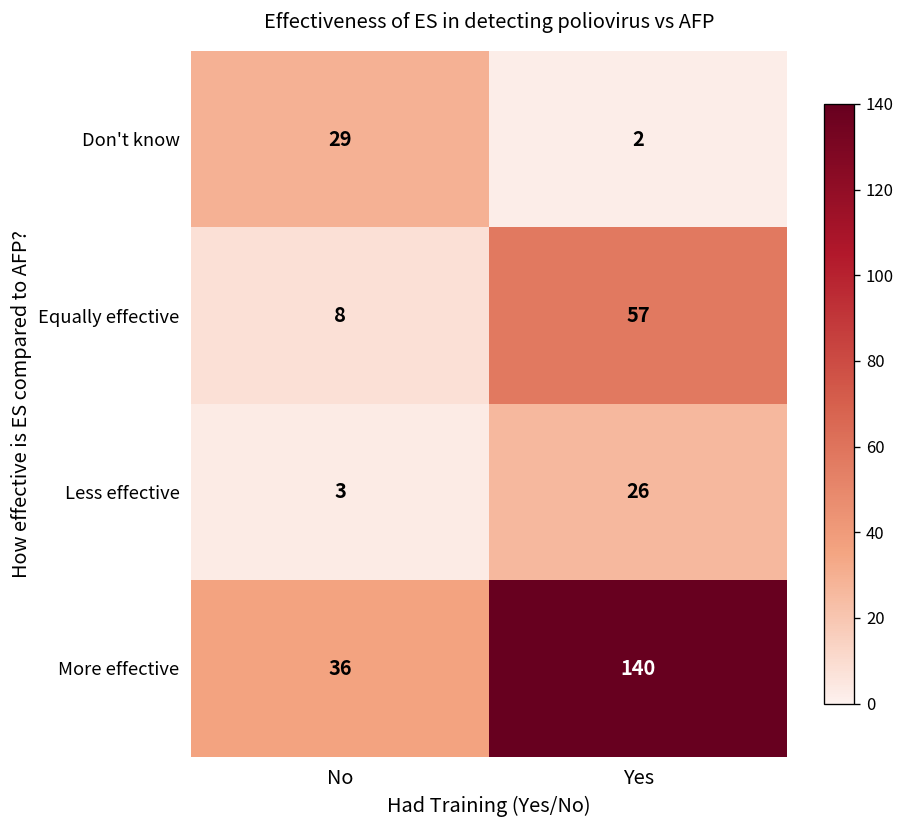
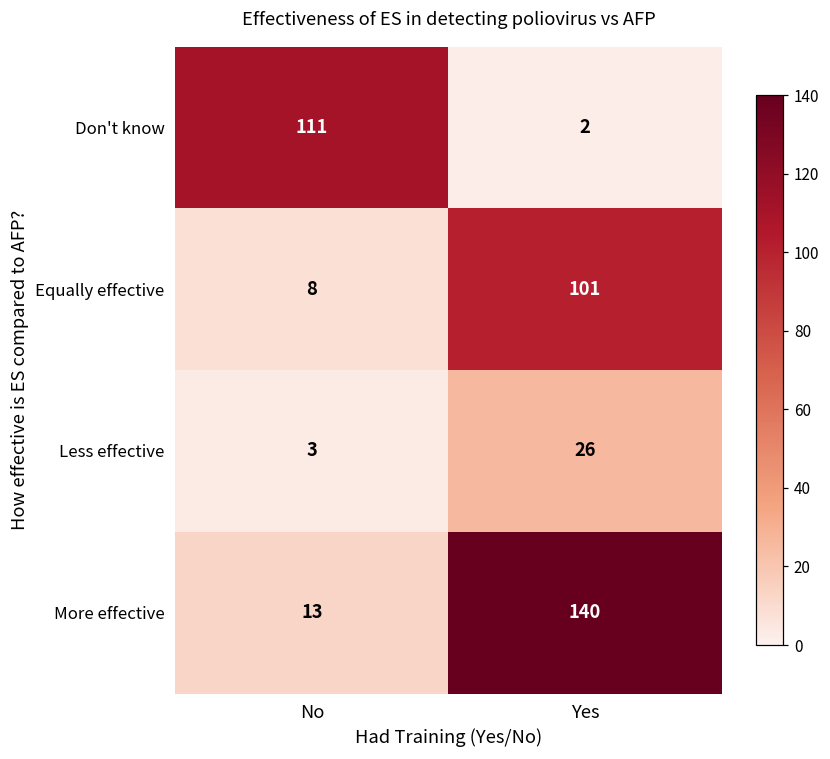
Don't know, No: 29 -> 111
Equally effective, Yes: 57 -> 101
More effective, No: 36 -> 13
